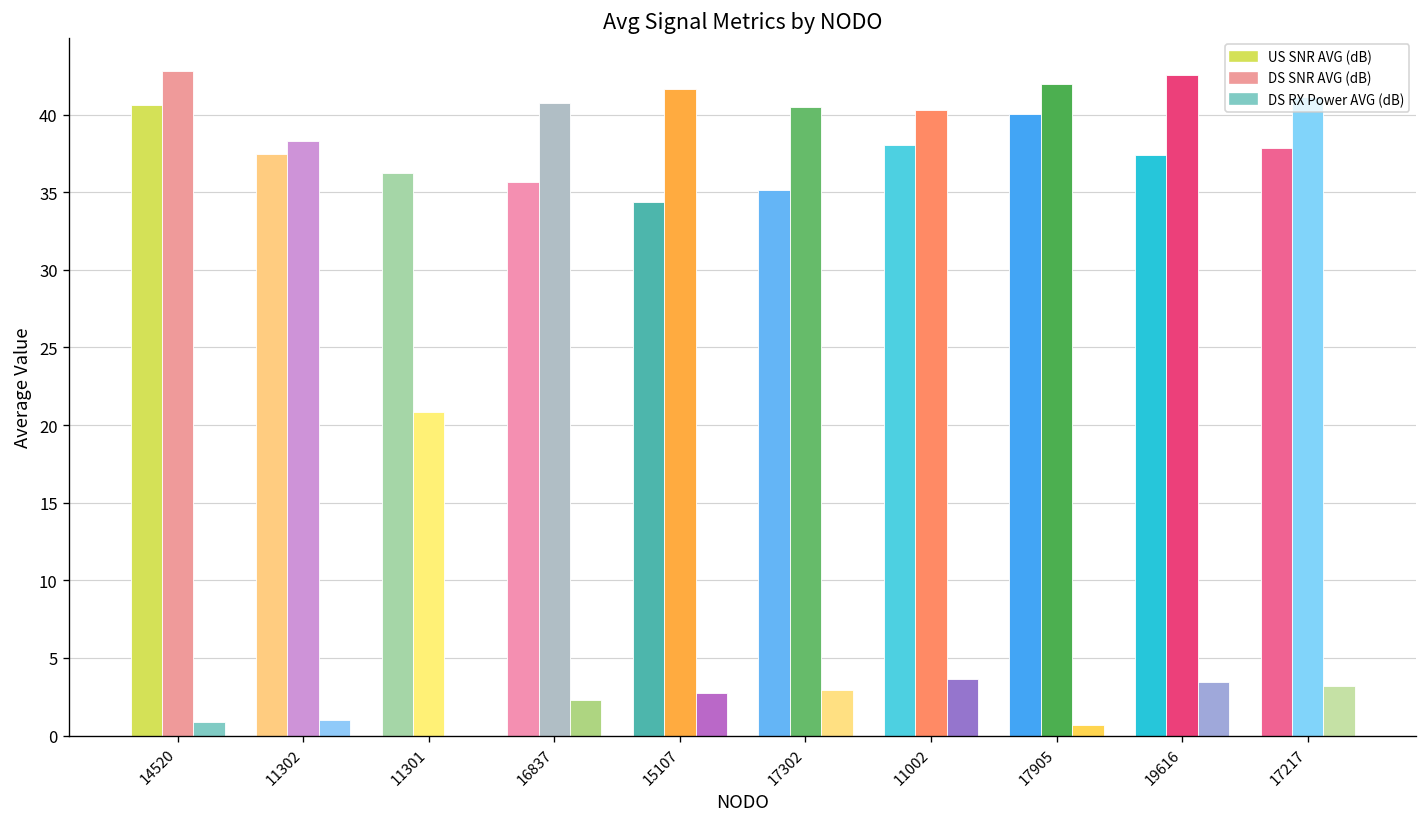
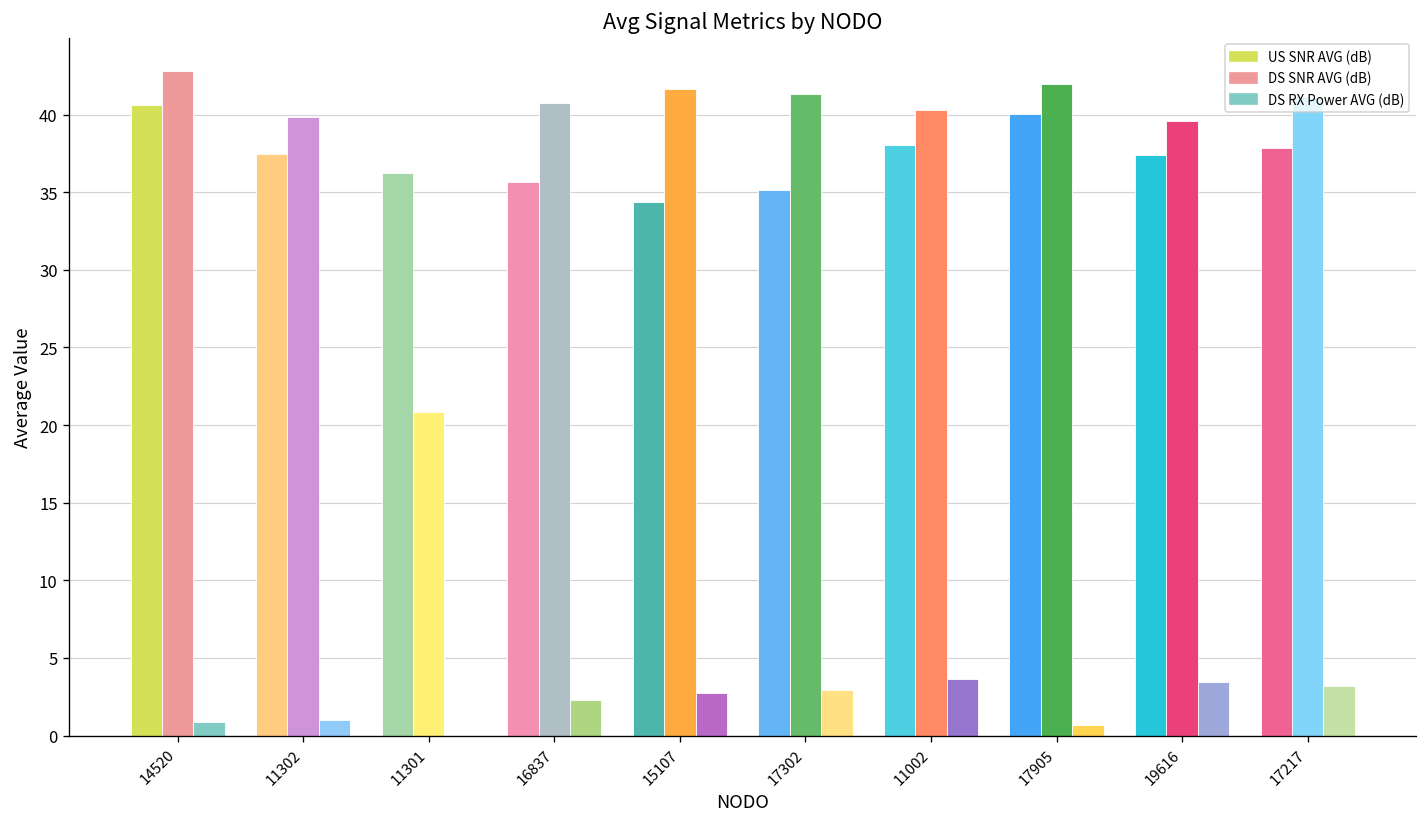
11302: 38.3 -> 39.8
17302: 40.5 -> 41.3
19616: 42.6 -> 39.6
